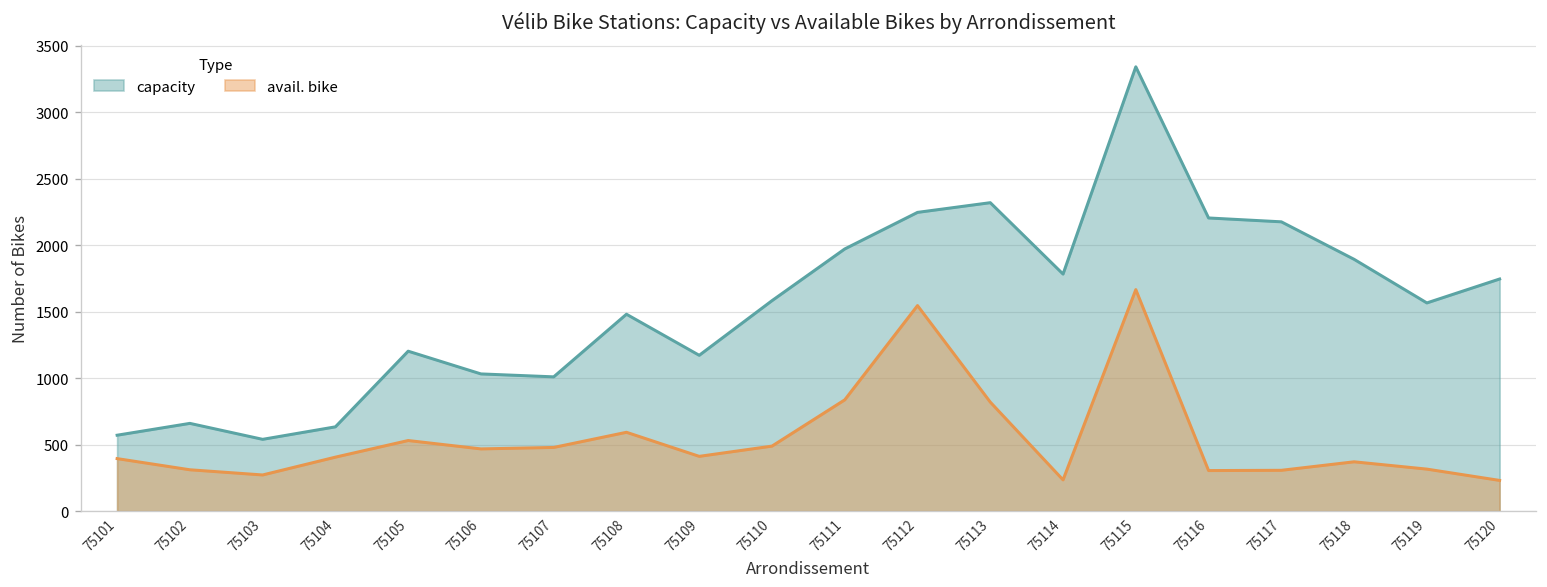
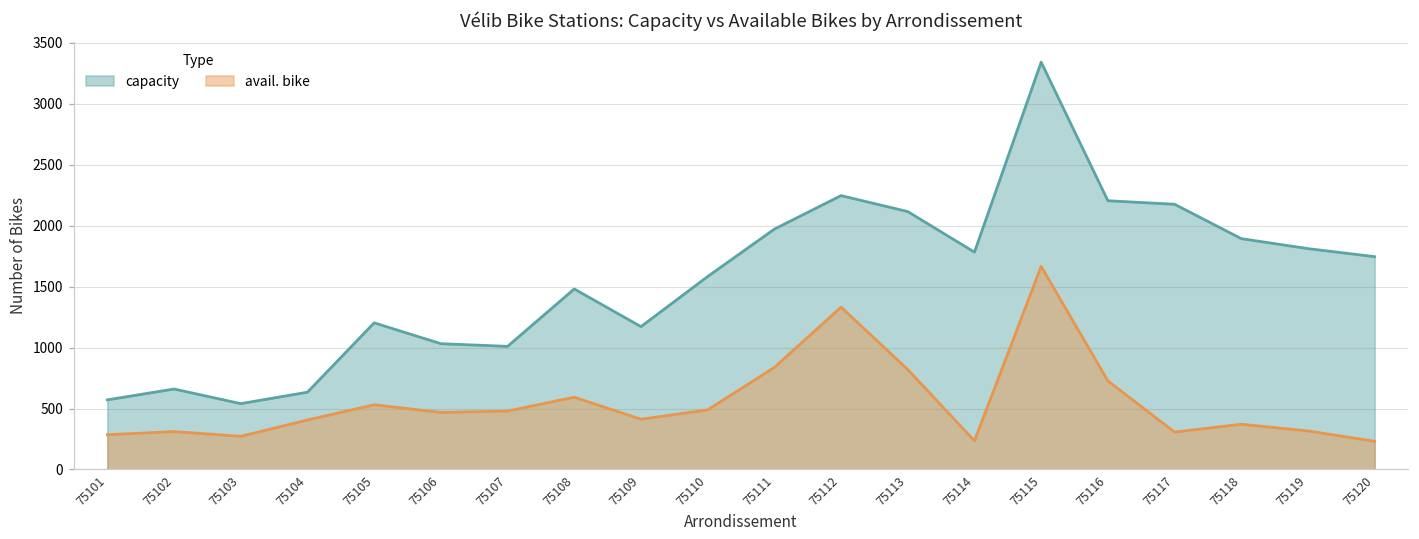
avail. bike, 75101: 400 -> 290
avail. bike, 75112: 1550 -> 1330
capacity, 75113: 2320 -> 2120
avail. bike, 75116: 310 -> 730
capacity, 75119: 1570 -> 1810
